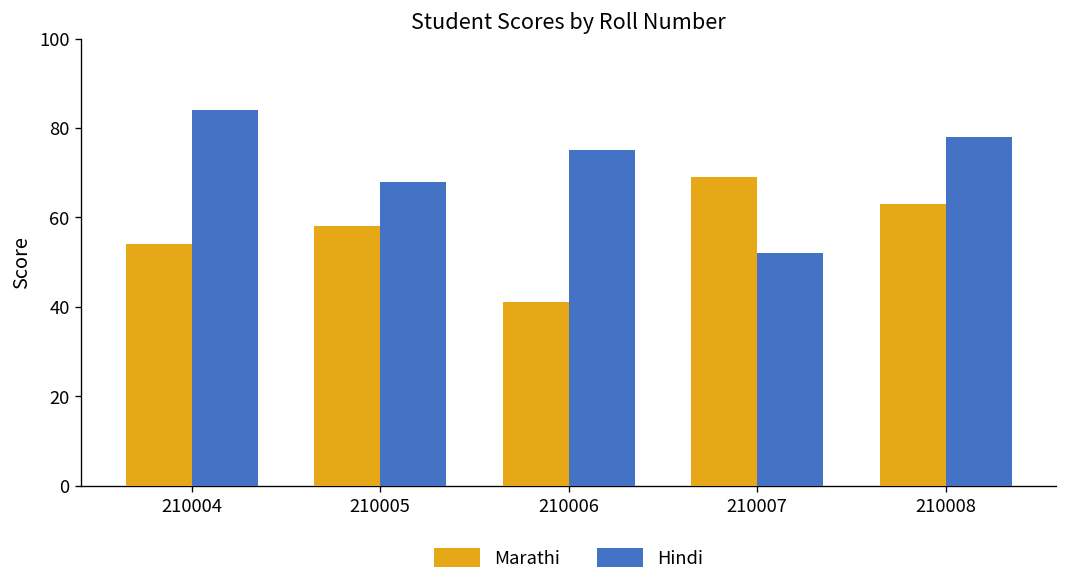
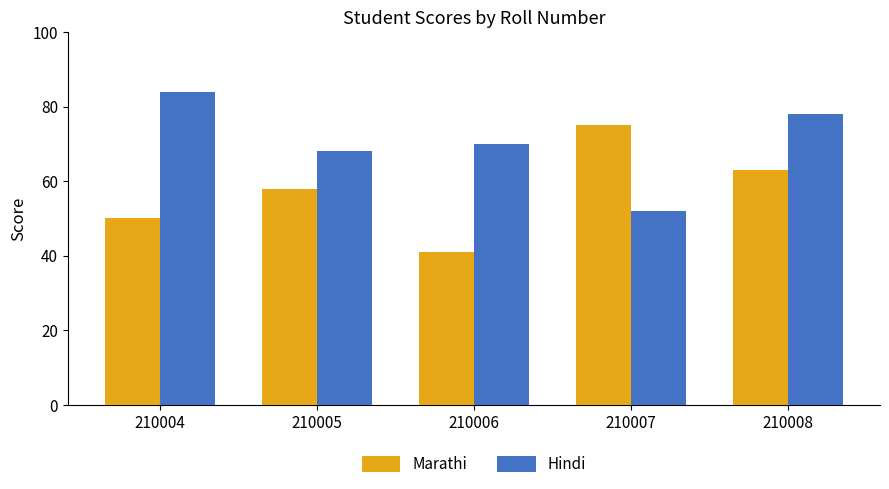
Marathi, 210004: 54 -> 50
Hindi, 210006: 75 -> 70
Marathi, 210007: 69 -> 75
